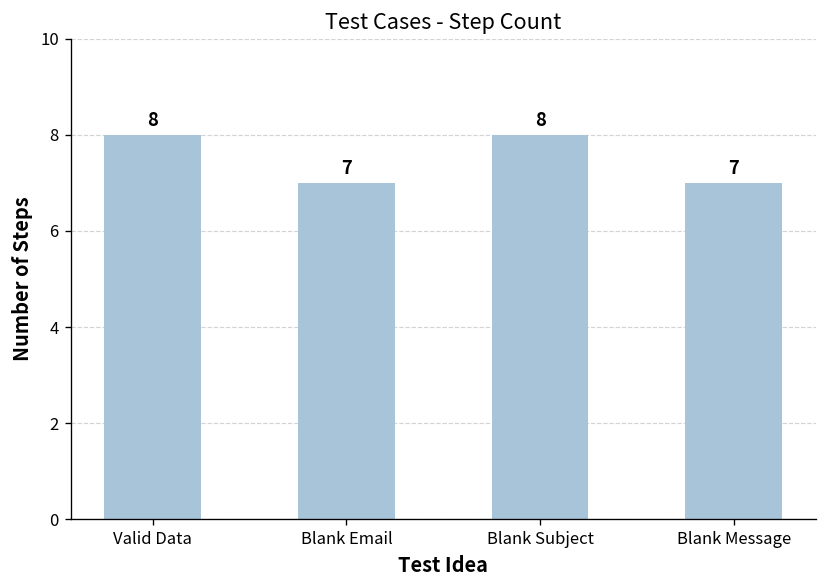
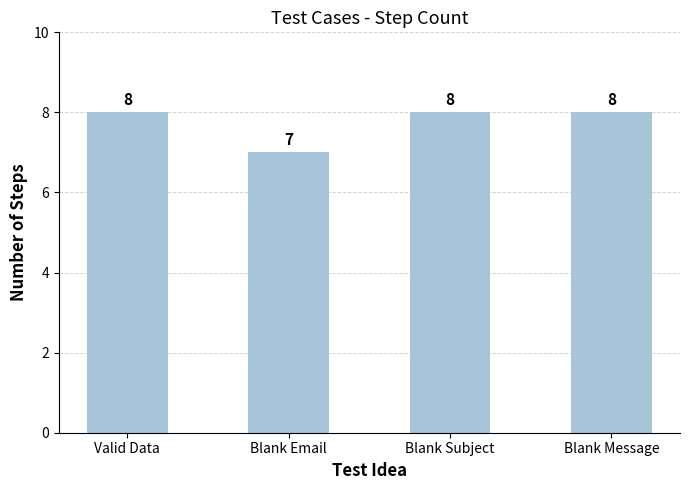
Blank Message: 7 -> 8
